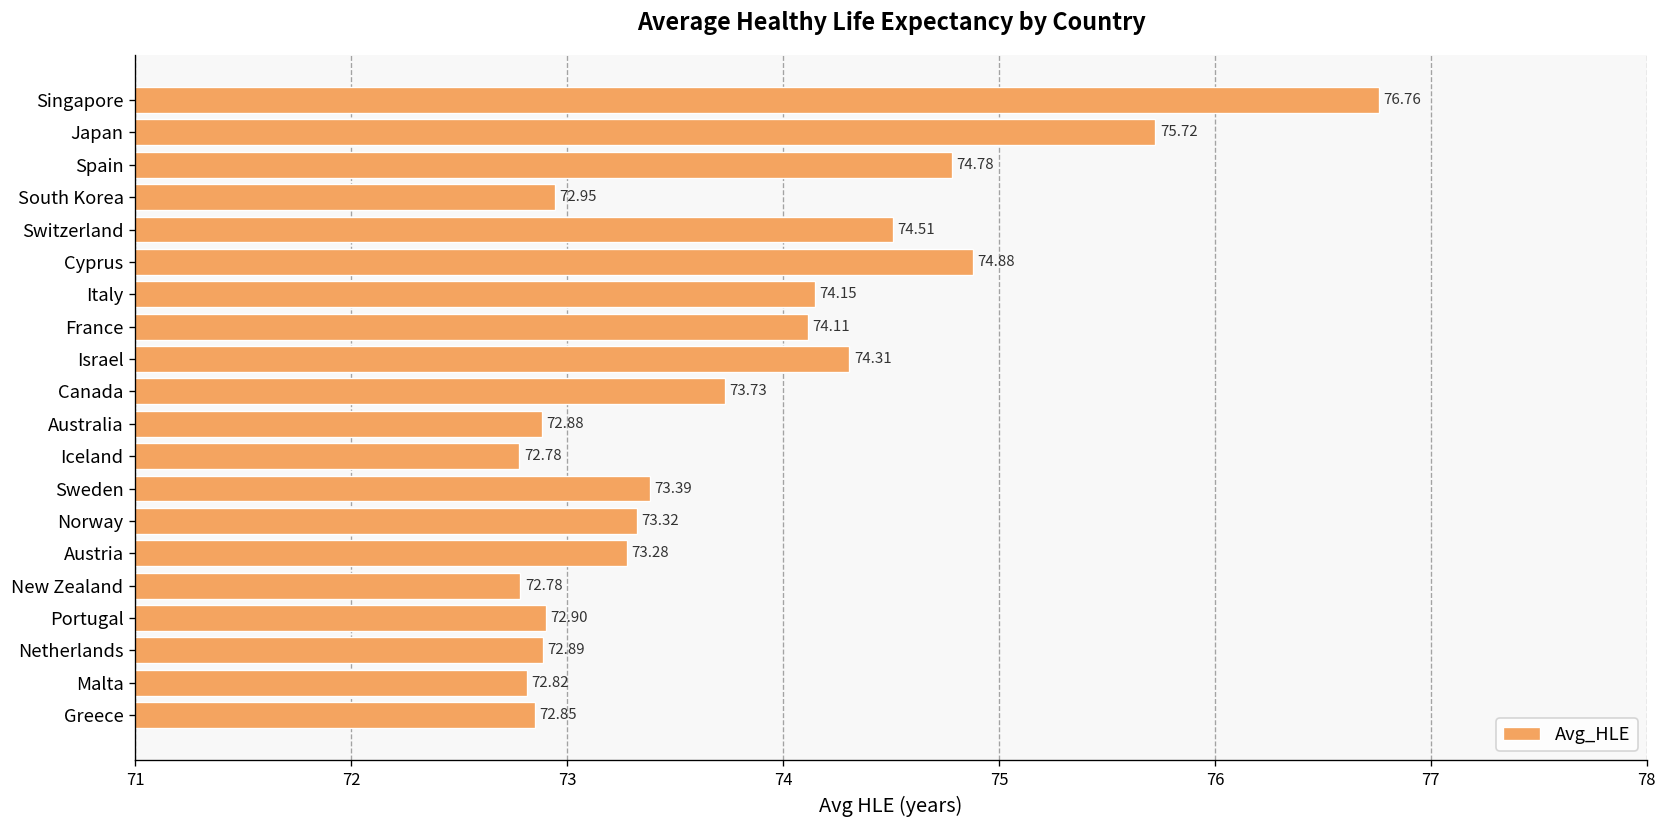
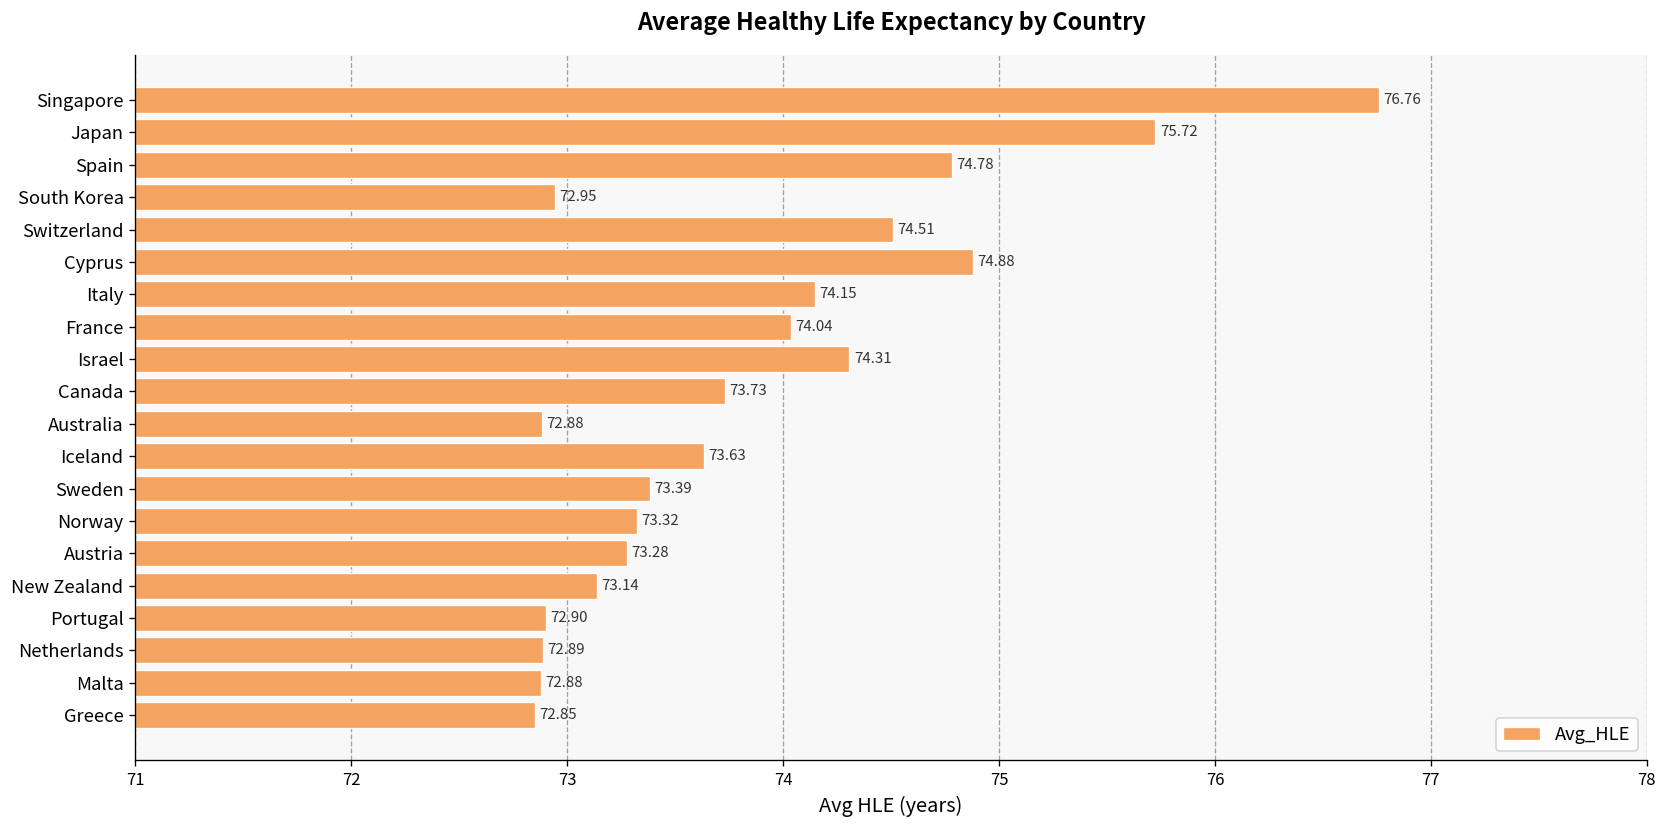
France: 74.11 -> 74.04
Iceland: 72.78 -> 73.63
New Zealand: 72.78 -> 73.14
Malta: 72.82 -> 72.88
